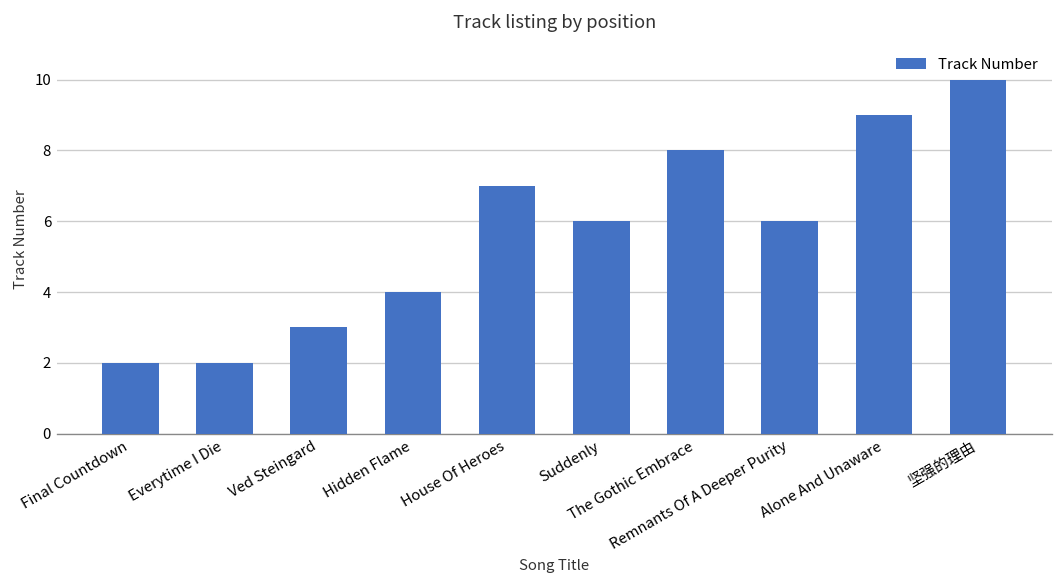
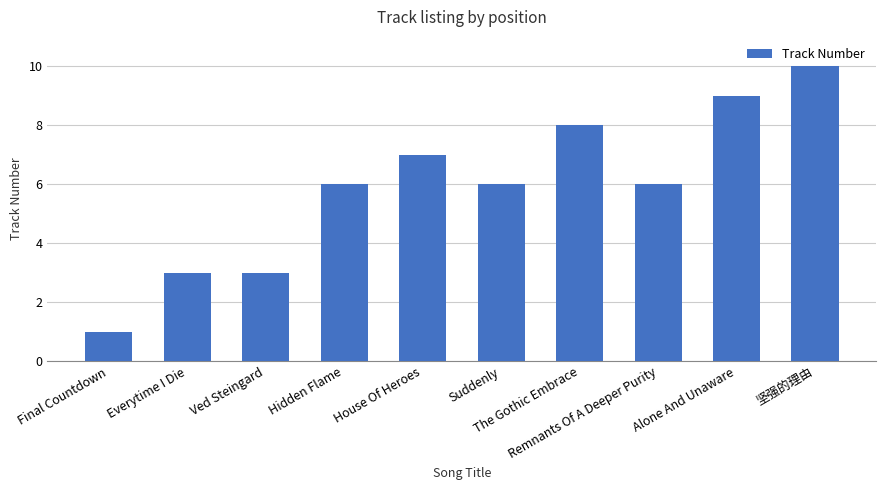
Final Countdown: 2 -> 1
Everytime I Die: 2 -> 3
Hidden Flame: 4 -> 6
